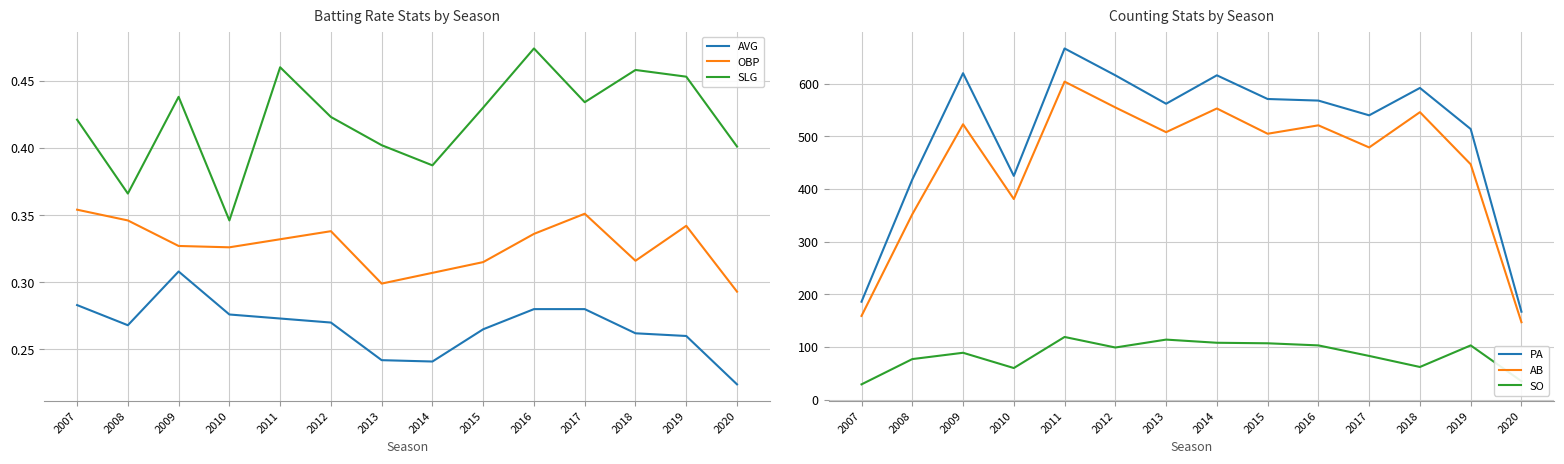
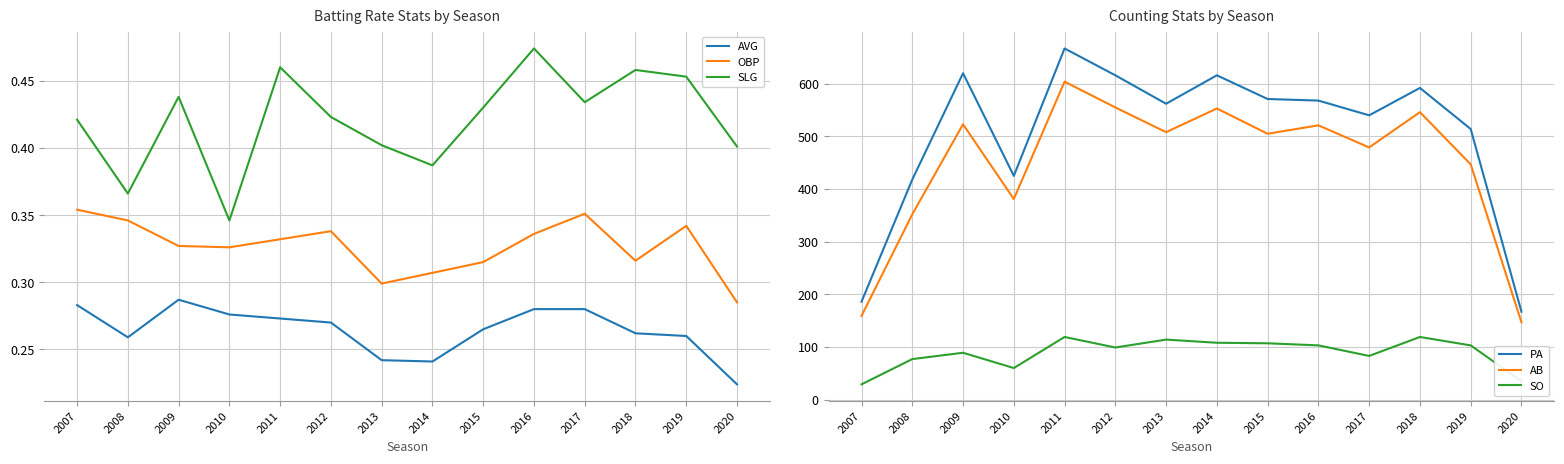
Batting Rate Stats by Season, AVG, 2008: 0.268 -> 0.259
Batting Rate Stats by Season, AVG, 2009: 0.308 -> 0.287
Batting Rate Stats by Season, OBP, 2020: 0.293 -> 0.285
Counting Stats by Season, SO, 2018: 60 -> 120
